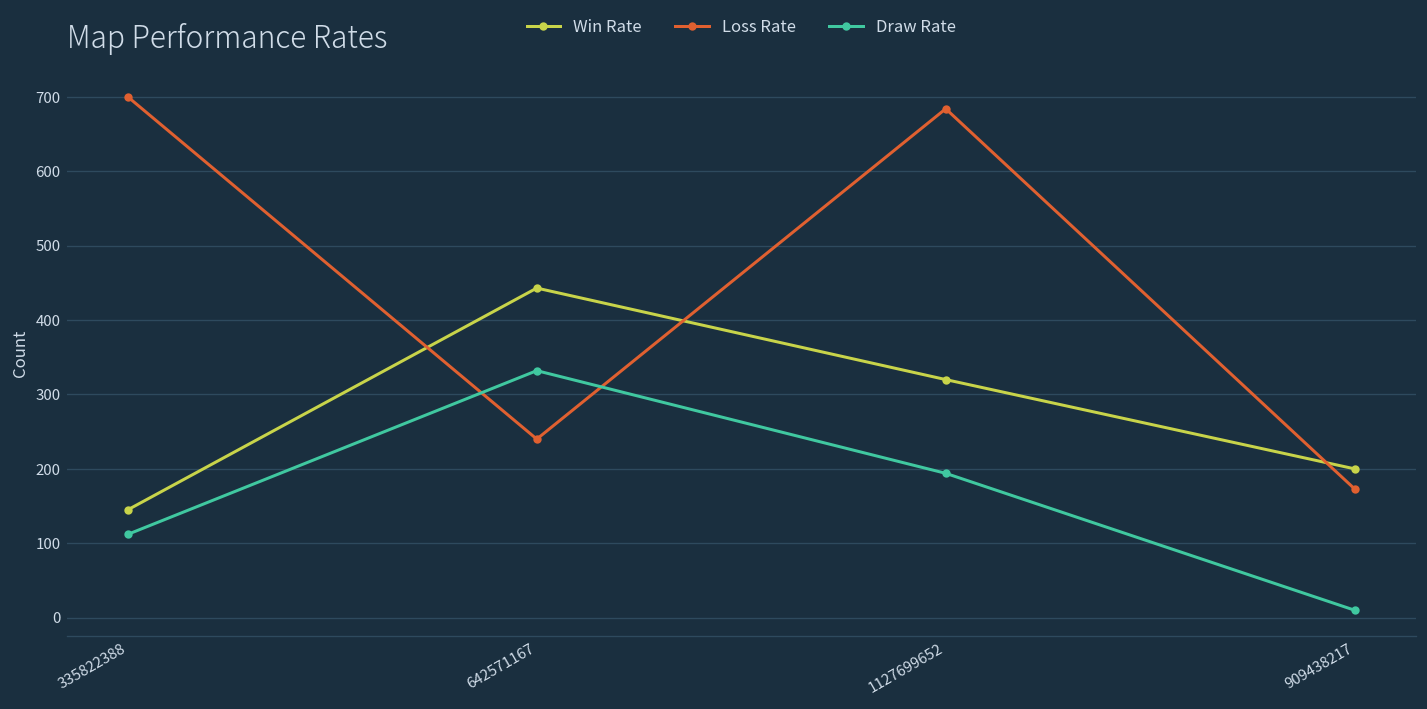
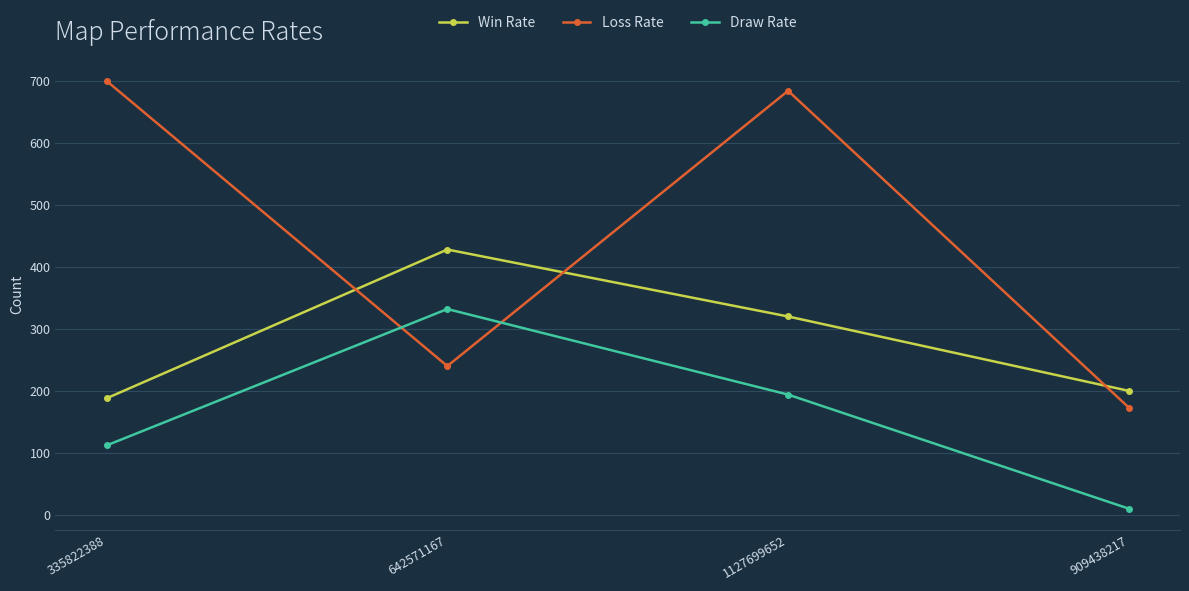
Win Rate, 335822388: 150 -> 190
Win Rate, 642571167: 440 -> 430
